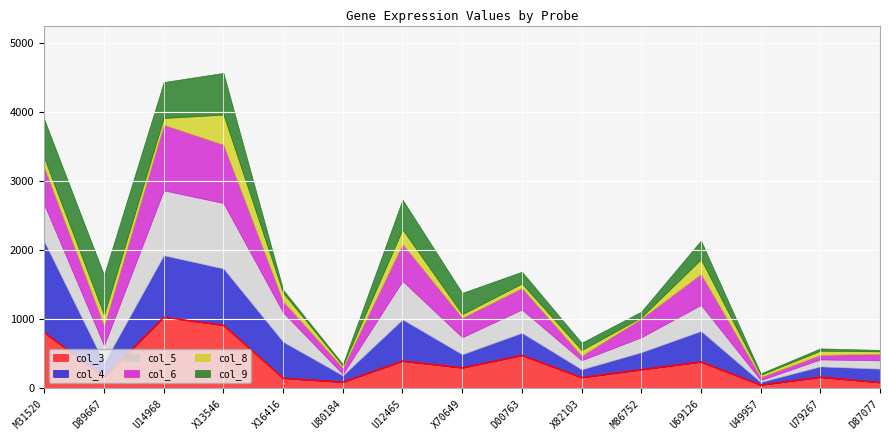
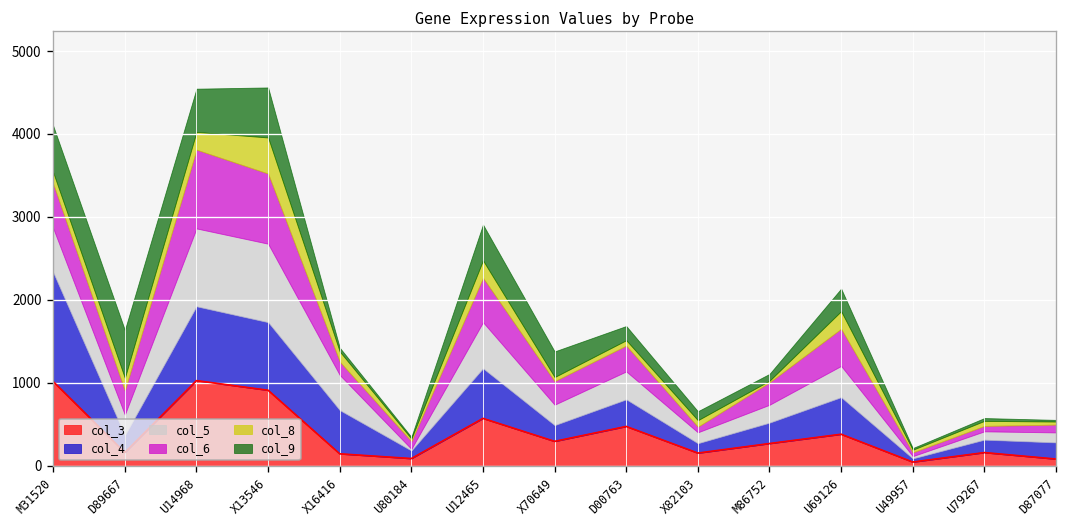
col_3, M31520: 800 -> 1000
col_8, U14968: 100 -> 200
col_3, U12465: 400 -> 600
